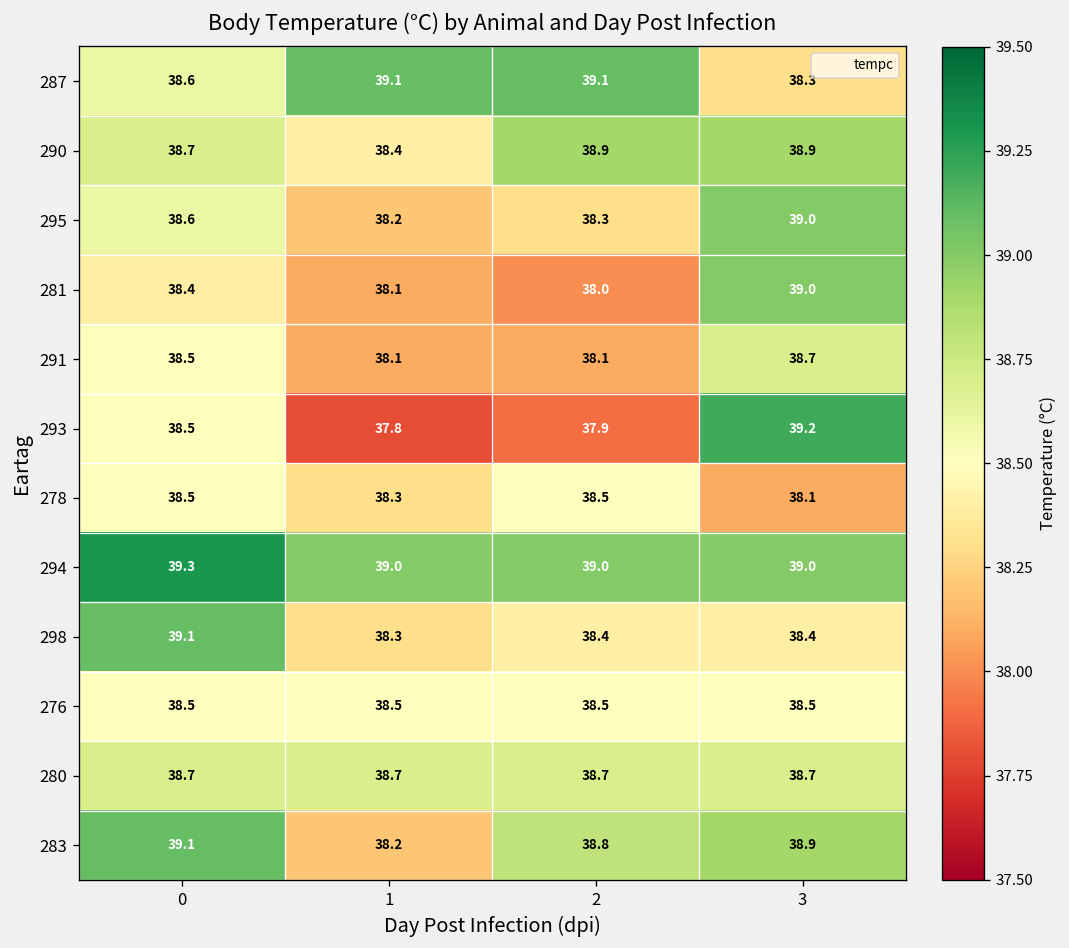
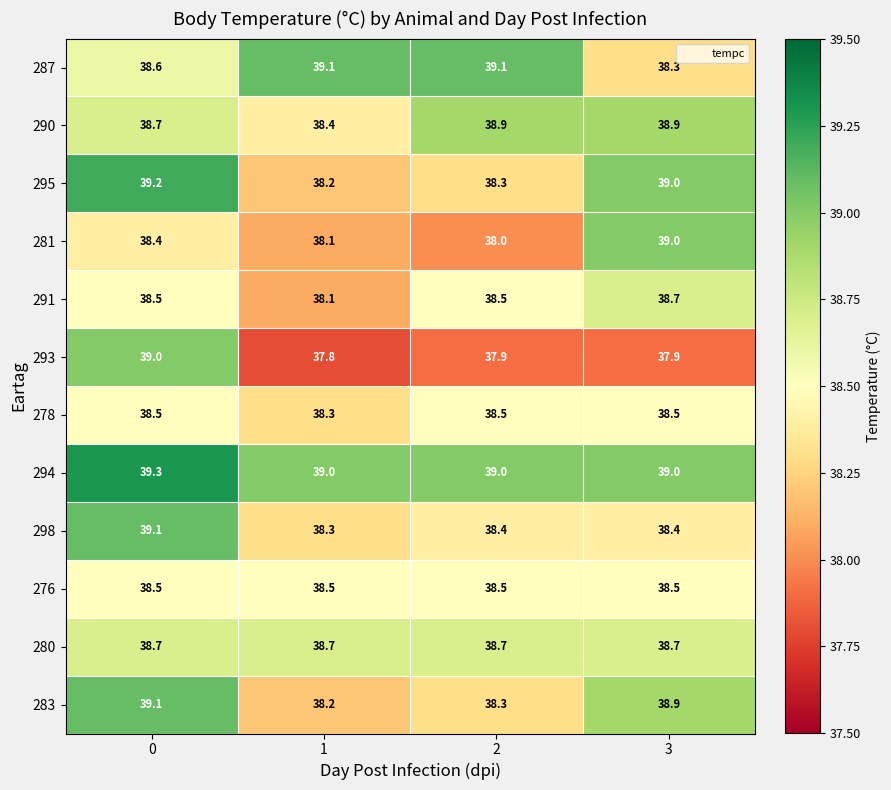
295, 0: 38.6 -> 39.2
291, 2: 38.1 -> 38.5
293, 0: 38.5 -> 39.0
293, 3: 39.2 -> 37.9
278, 3: 38.1 -> 38.5
283, 2: 38.8 -> 38.3
